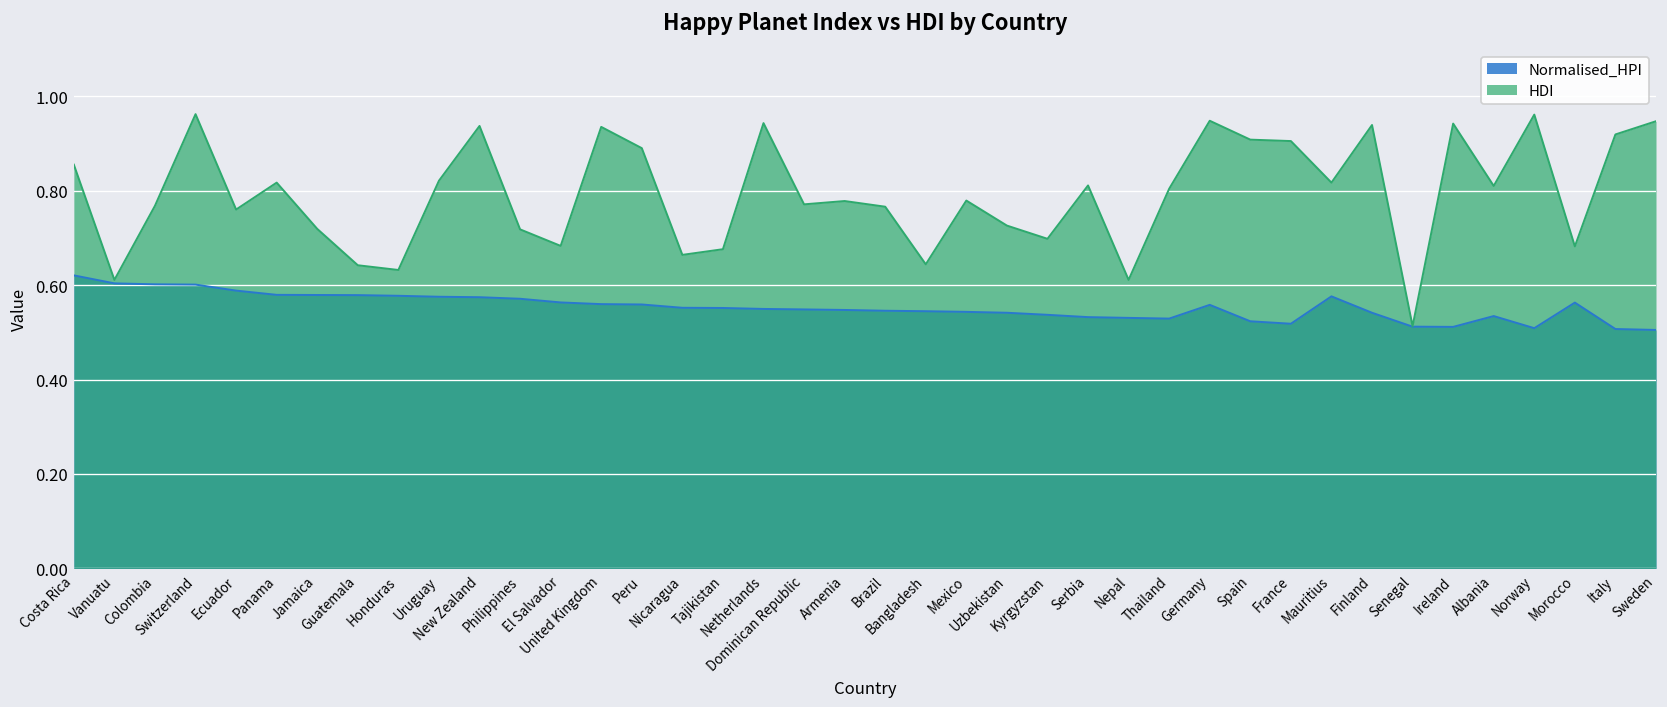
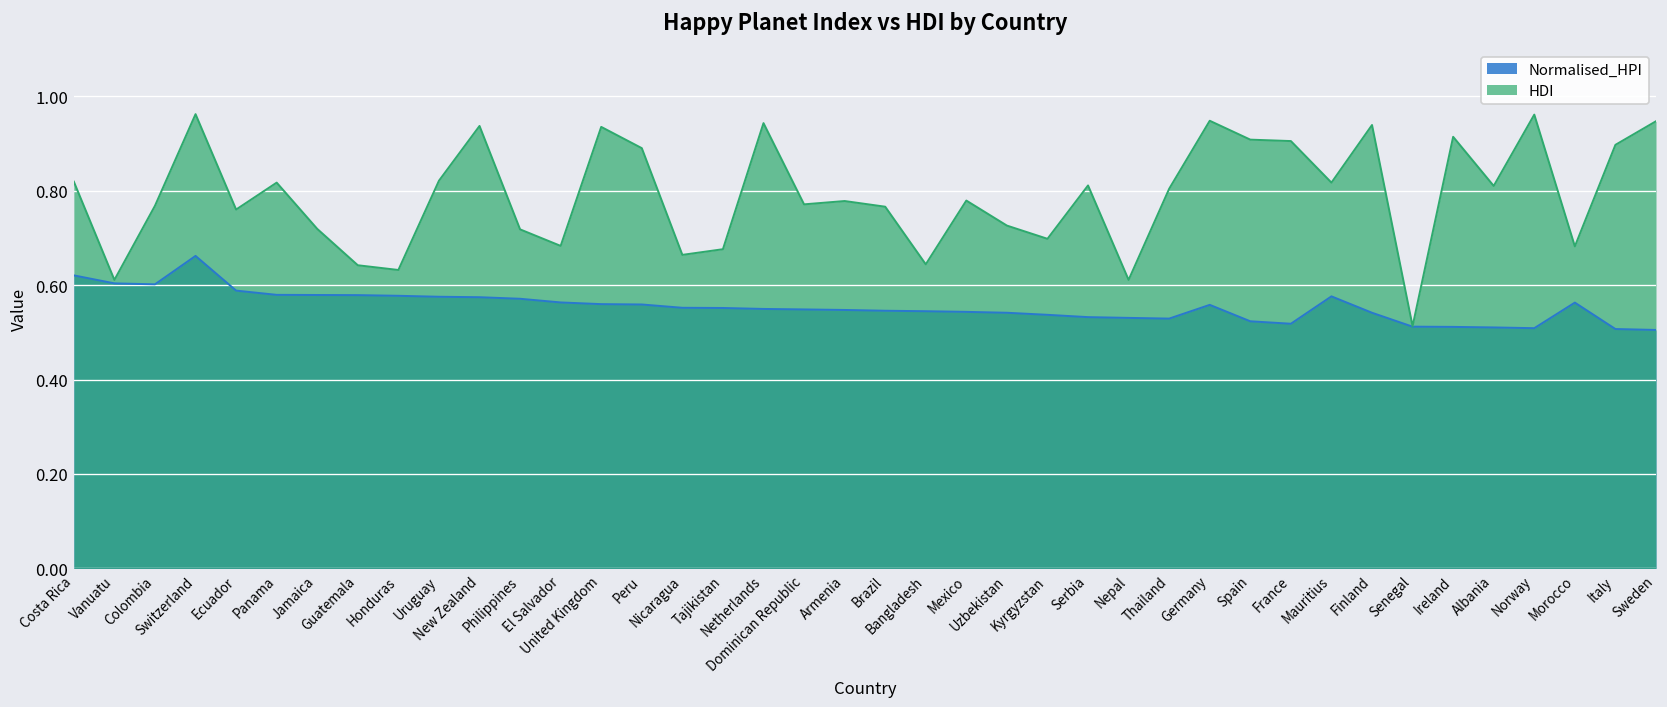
HDI, Costa Rica: 0.86 -> 0.82
Normalised_HPI, Switzerland: 0.60 -> 0.66
HDI, Ireland: 0.94 -> 0.91
Normalised_HPI, Albania: 0.53 -> 0.51
HDI, Italy: 0.92 -> 0.90
